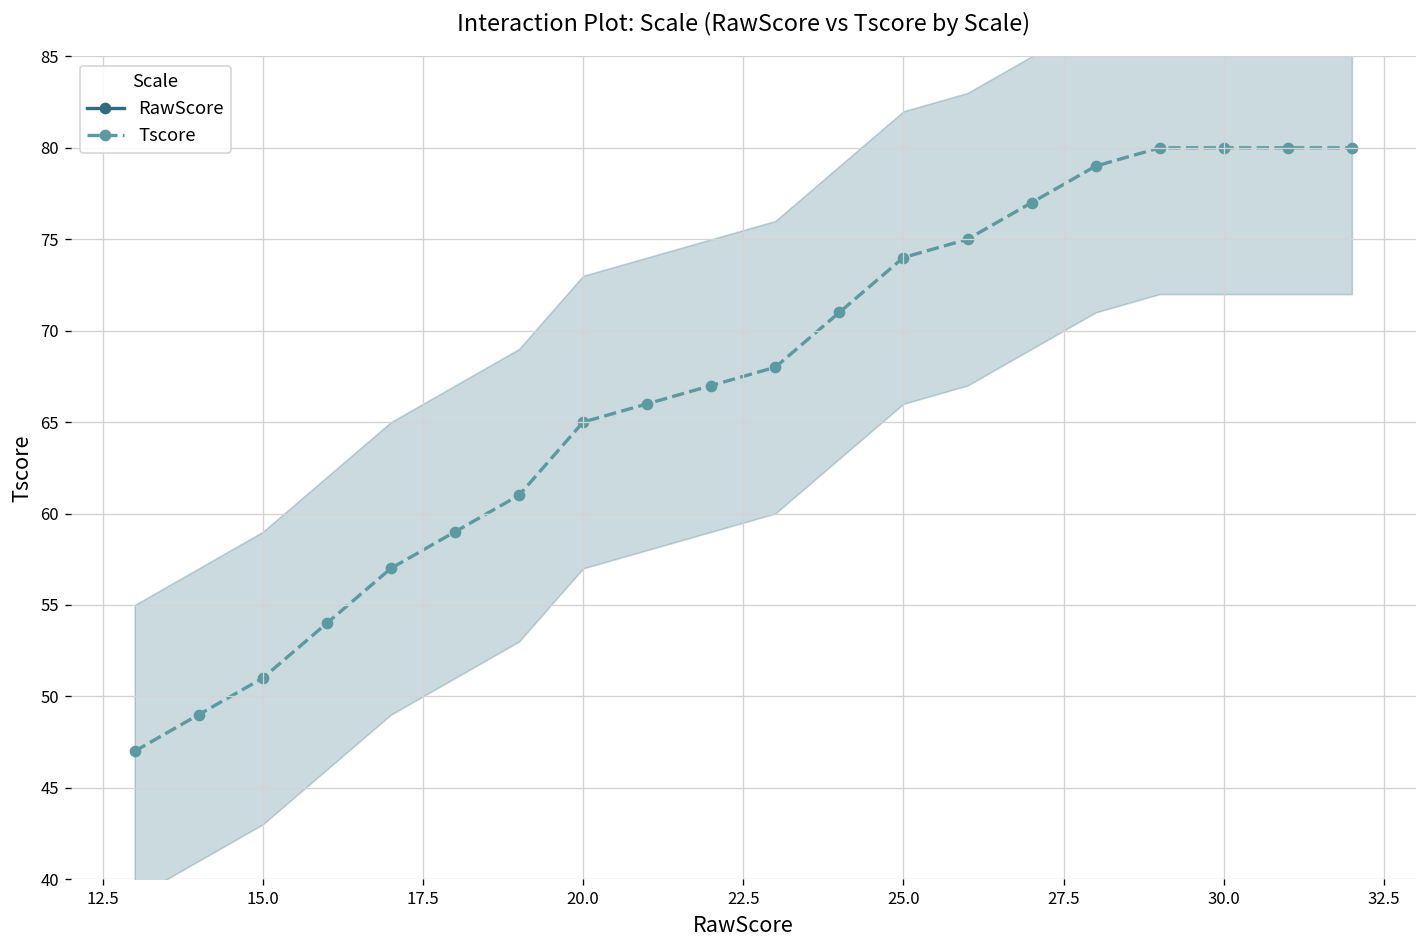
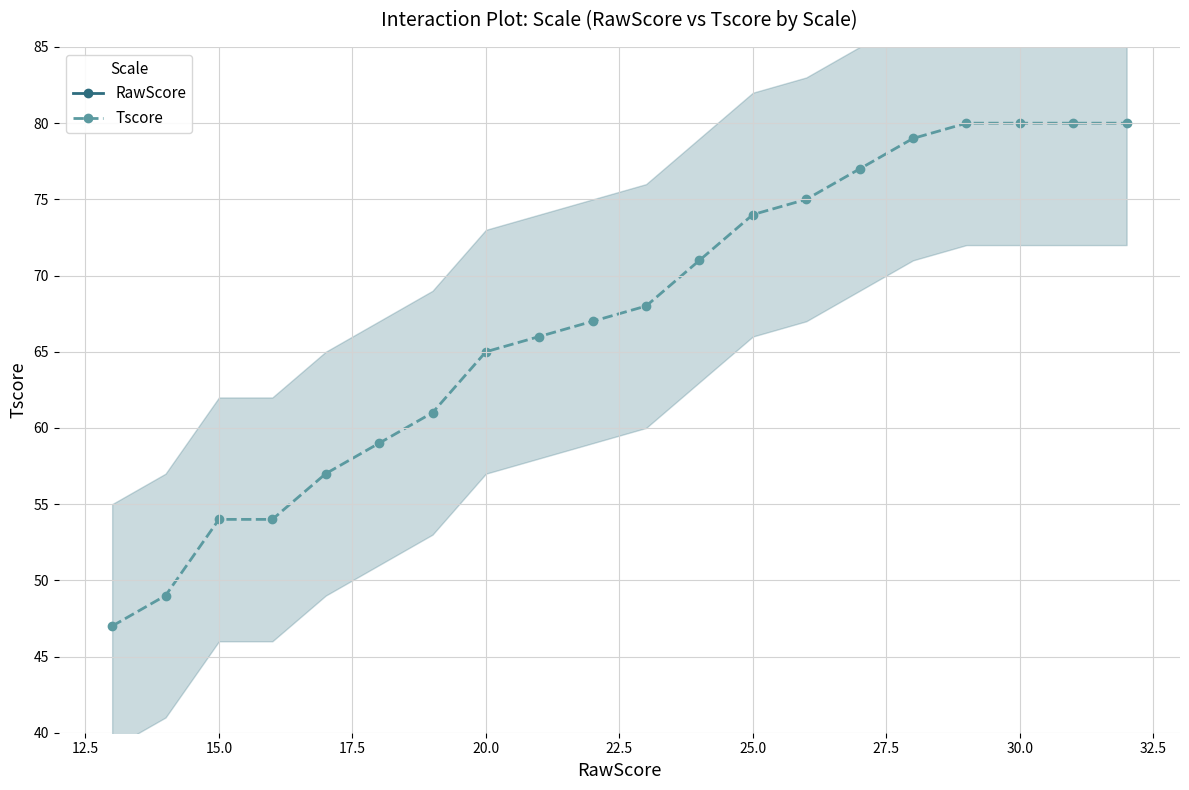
Tscore, 15.0: 51 -> 54
